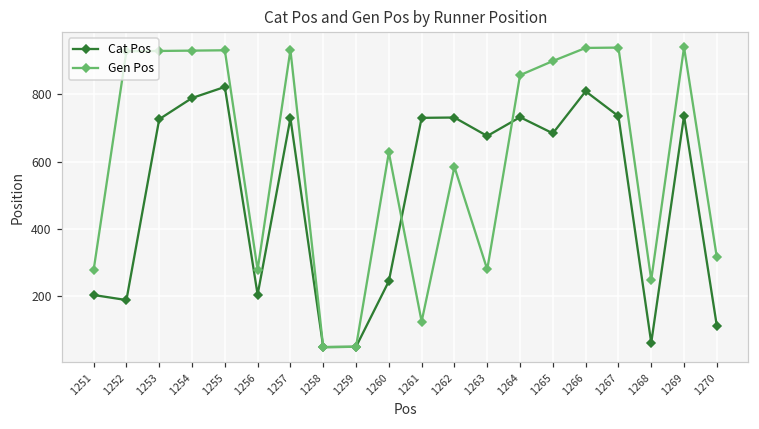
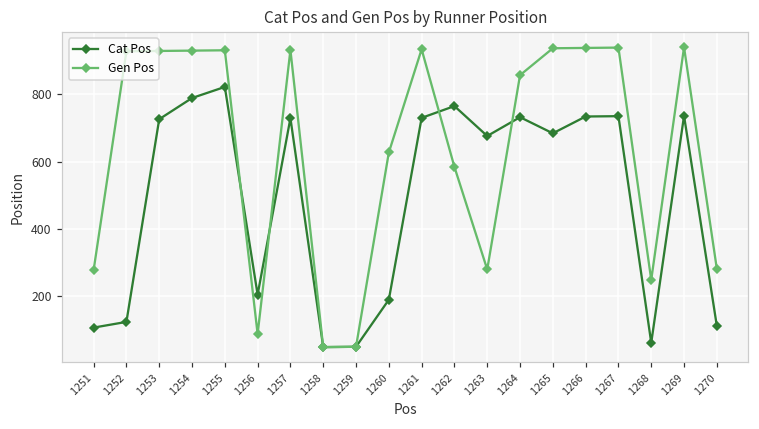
Cat Pos, 1251: 200 -> 110
Cat Pos, 1252: 190 -> 120
Gen Pos, 1256: 280 -> 90
Cat Pos, 1260: 240 -> 190
Gen Pos, 1261: 120 -> 930
Cat Pos, 1262: 730 -> 770
Gen Pos, 1265: 900 -> 940
Cat Pos, 1266: 810 -> 730
Gen Pos, 1270: 320 -> 280
